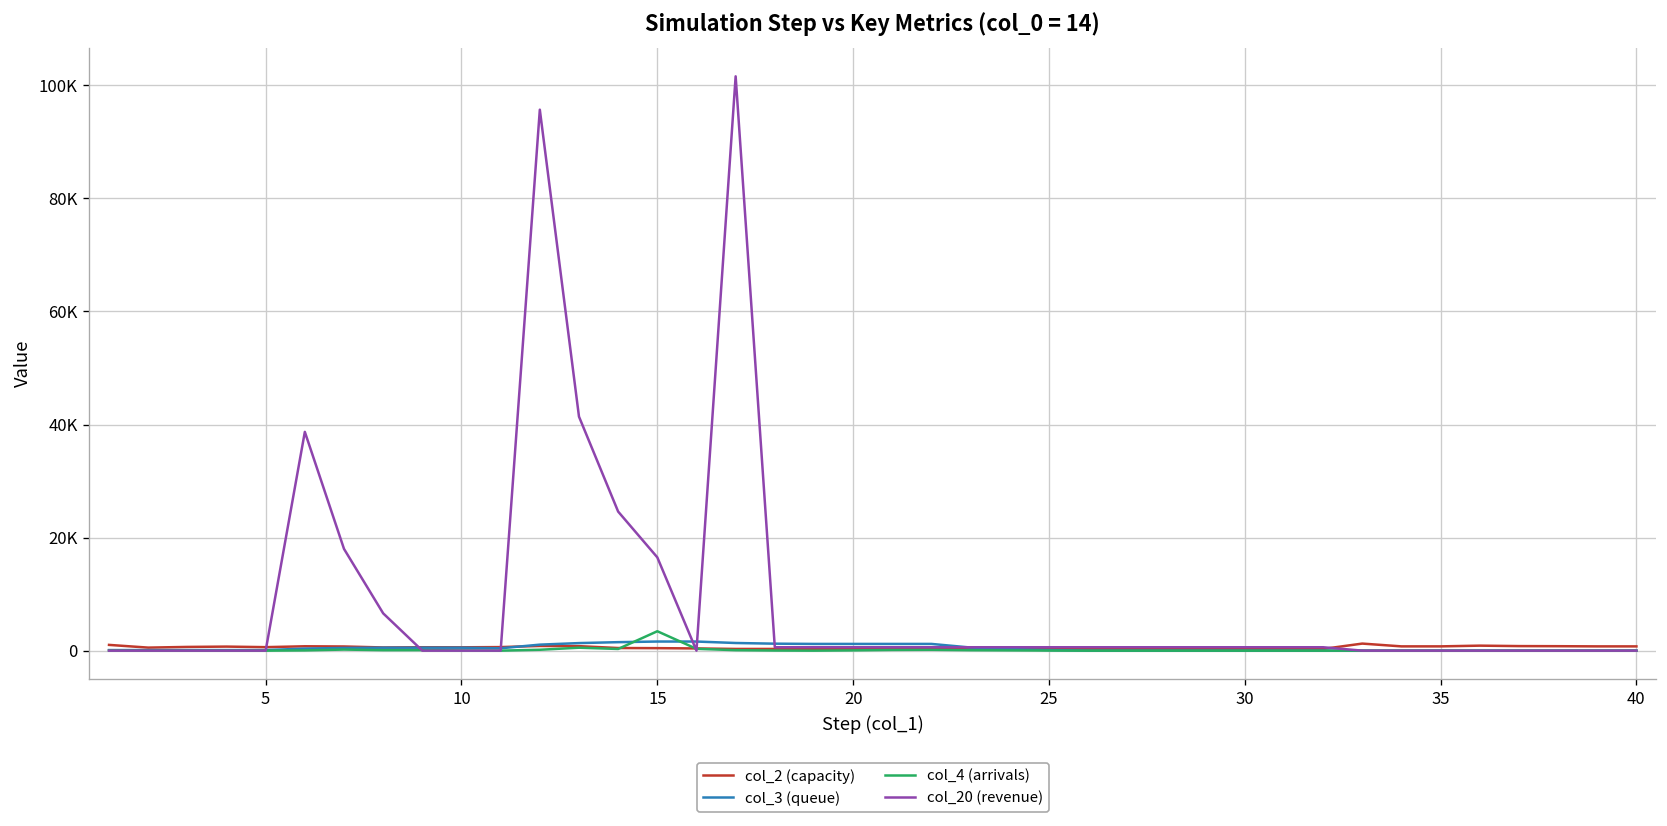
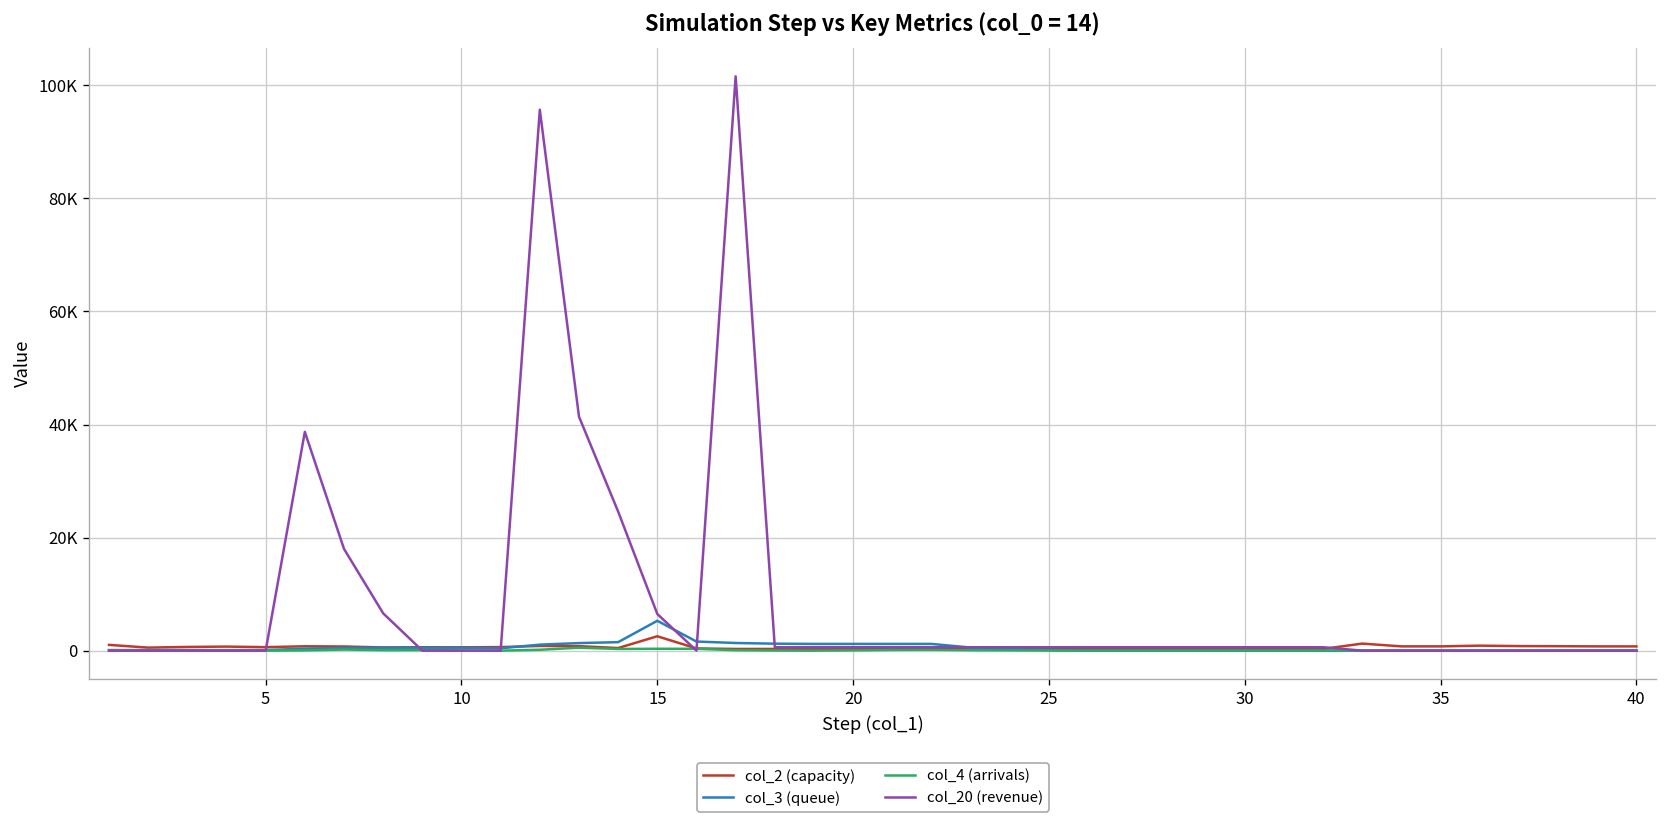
col_2 (capacity), 15: 0 -> 3000
col_3 (queue), 15: 2000 -> 5000
col_4 (arrivals), 15: 3000 -> 0
col_20 (revenue), 15: 17000 -> 6000
